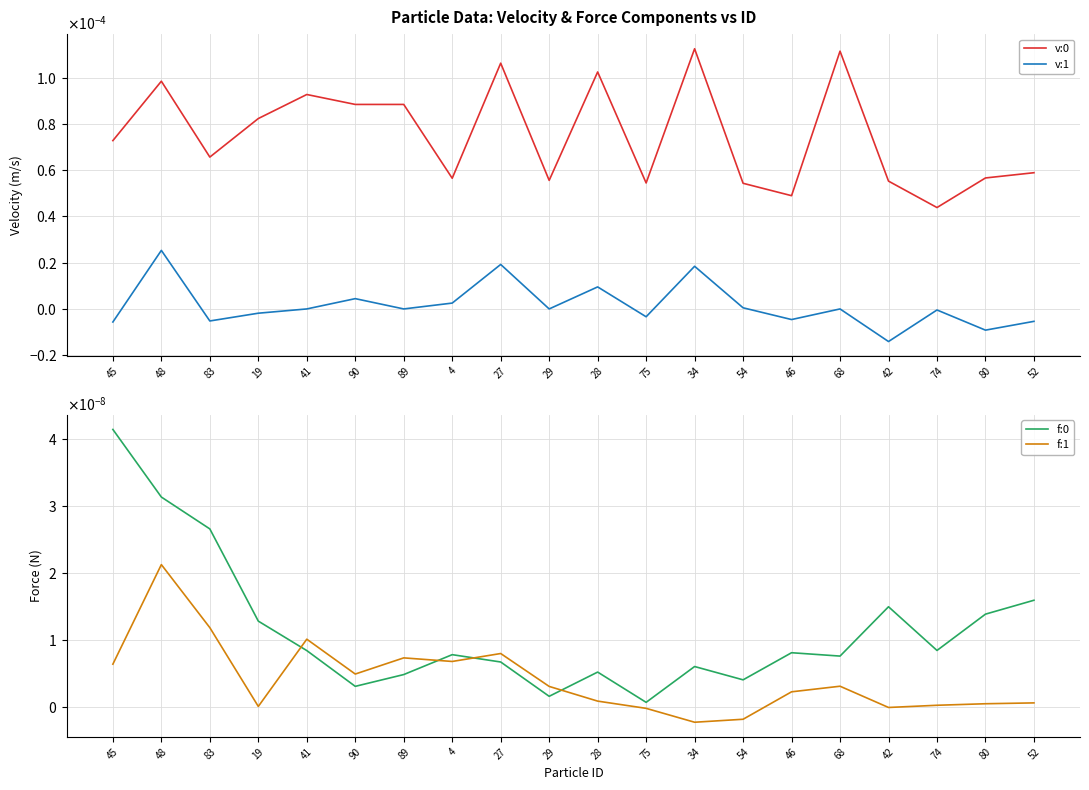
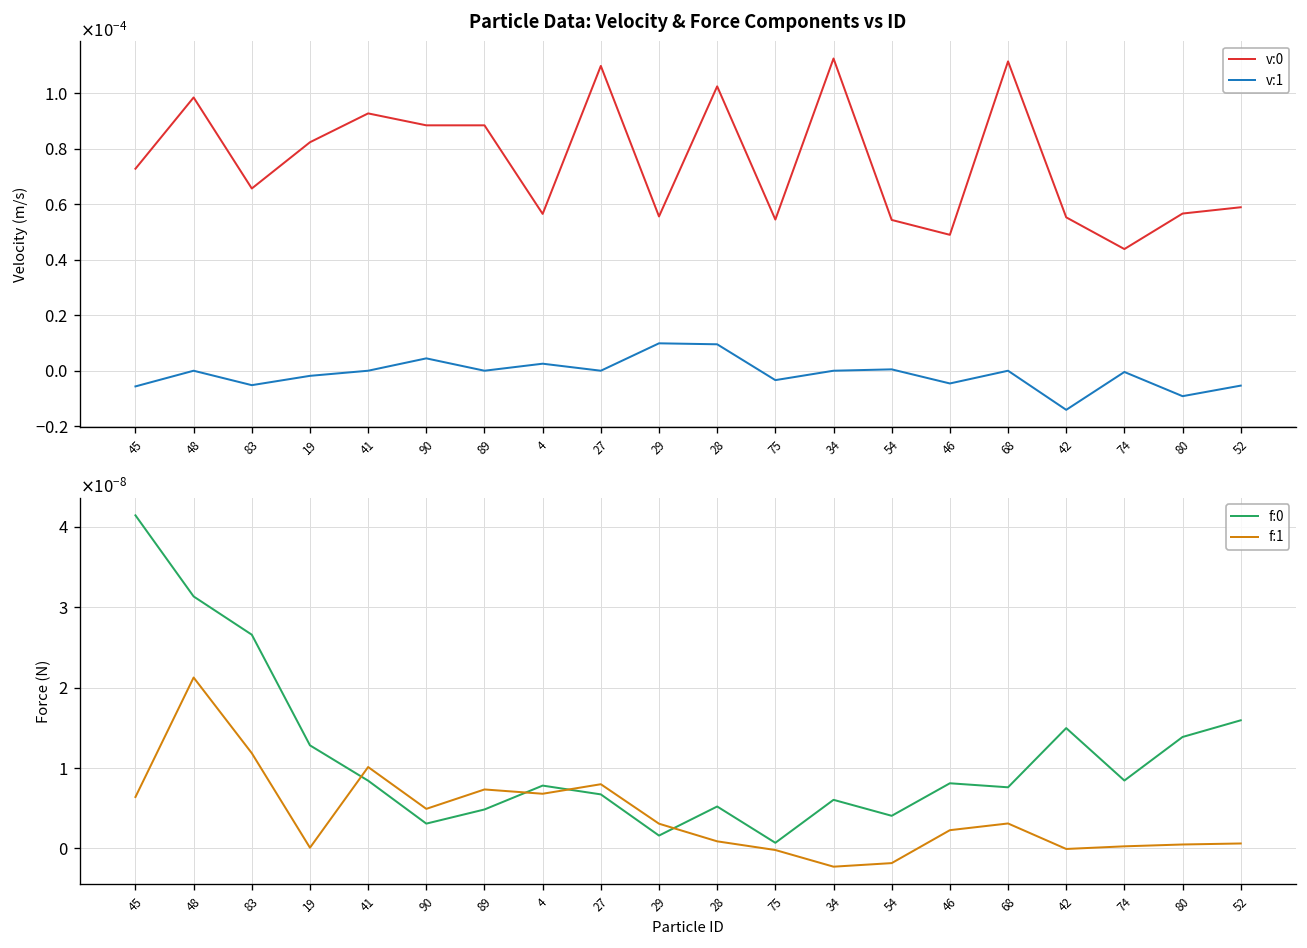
Particle Data: Velocity & Force Components vs ID, v:1, 48: 0.00003 -> 0.00000
Particle Data: Velocity & Force Components vs ID, v:0, 27: 0.000106 -> 0.000110
Particle Data: Velocity & Force Components vs ID, v:1, 27: 0.00002 -> 0.00000
Particle Data: Velocity & Force Components vs ID, v:1, 29: 0.00000 -> 0.00001
Particle Data: Velocity & Force Components vs ID, v:1, 34: 0.00002 -> 0.00000
